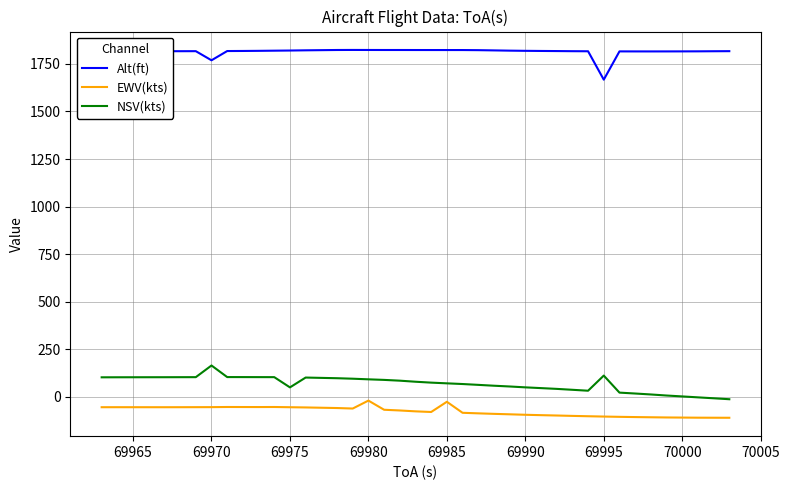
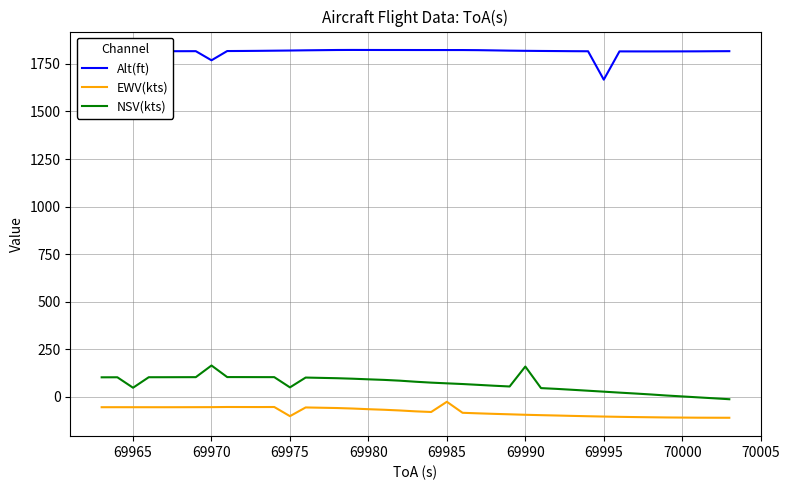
NSV(kts), 69965: 100 -> 50
EWV(kts), 69975: -50 -> -100
EWV(kts), 69980: -20 -> -60
NSV(kts), 69990: 50 -> 160
NSV(kts), 69995: 110 -> 30
